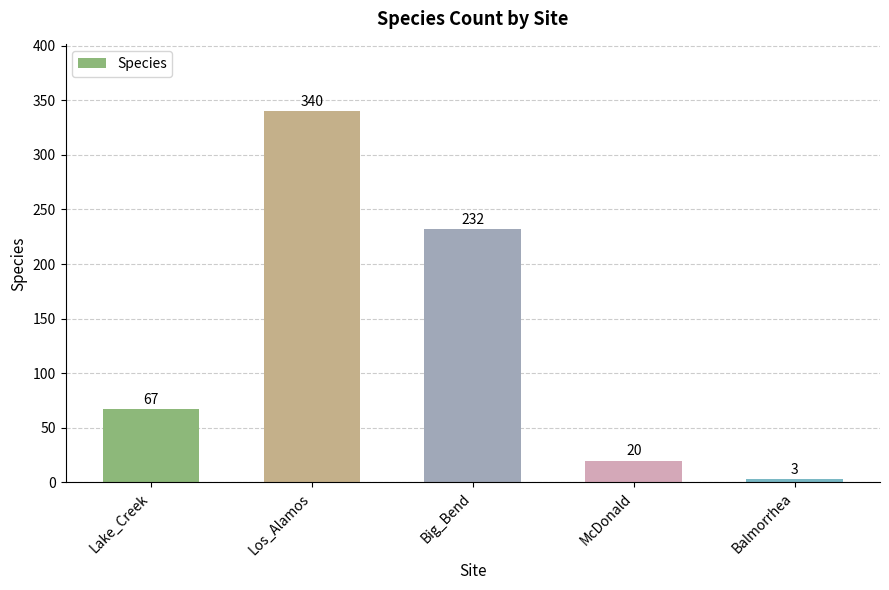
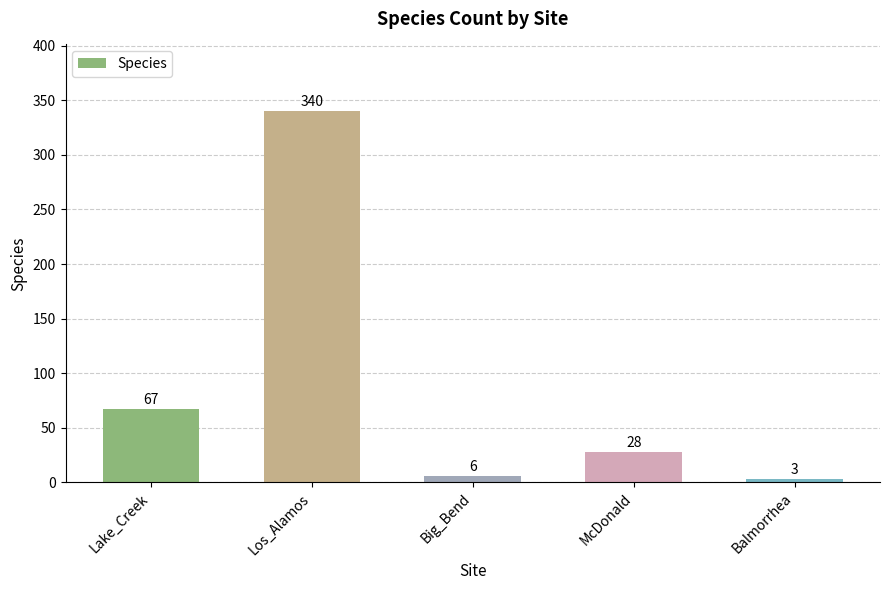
Big_Bend: 232 -> 6
McDonald: 20 -> 28
